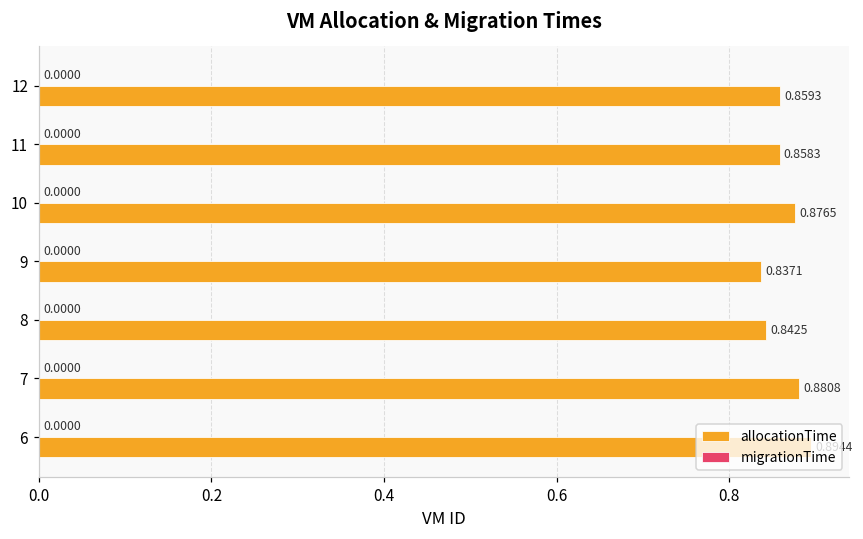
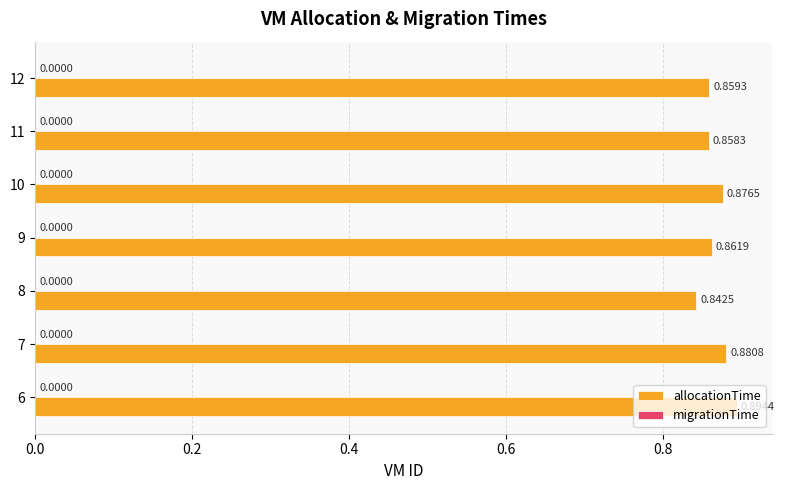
allocationTime, 9: 0.8371 -> 0.8619
